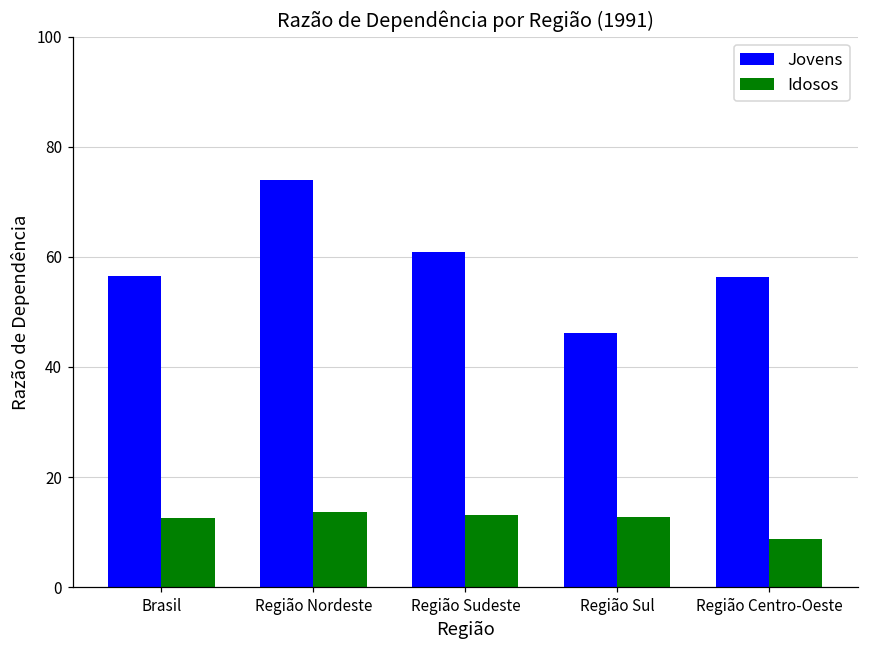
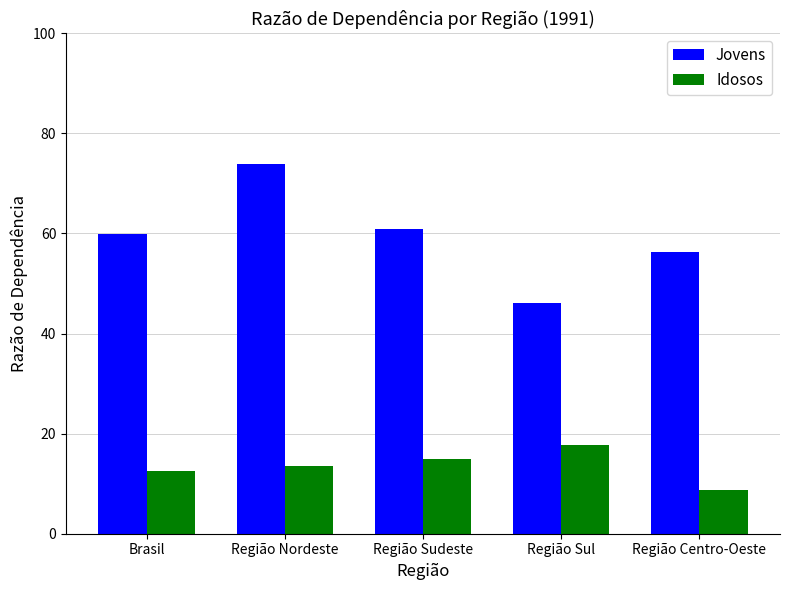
Jovens, Brasil: 57 -> 60
Idosos, Região Sudeste: 13 -> 15
Idosos, Região Sul: 13 -> 18
